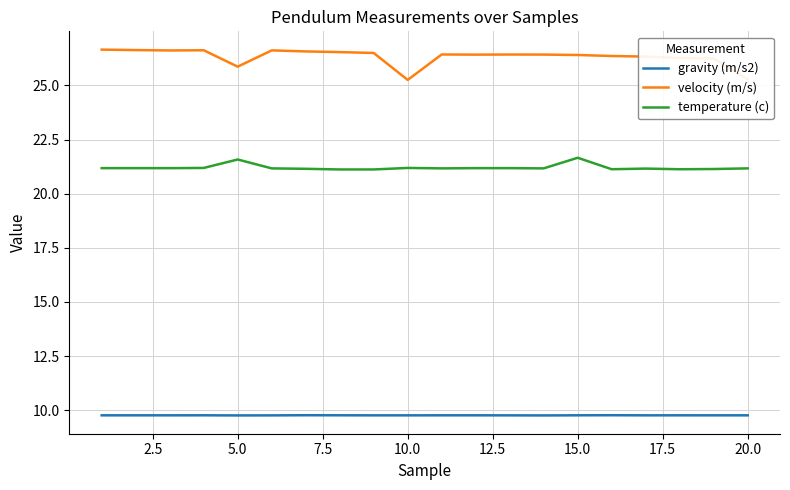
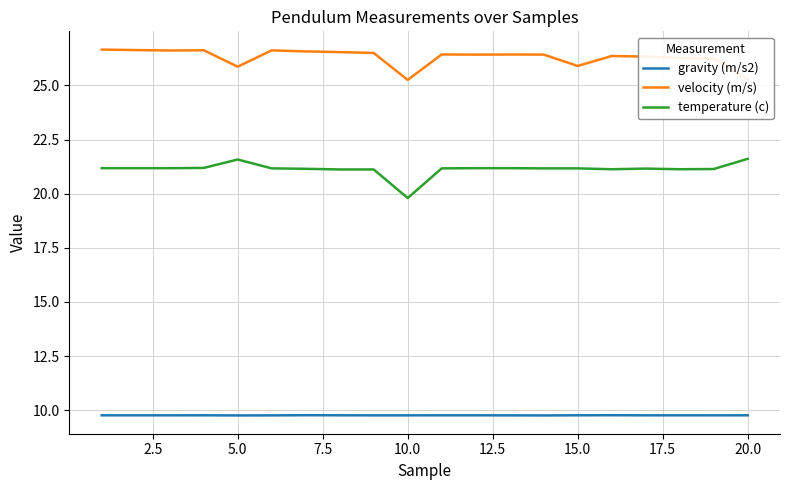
temperature (c), 10.0: 21.2 -> 19.8
velocity (m/s), 15.0: 26.4 -> 25.9
temperature (c), 15.0: 21.7 -> 21.2
temperature (c), 20.0: 21.2 -> 21.6
